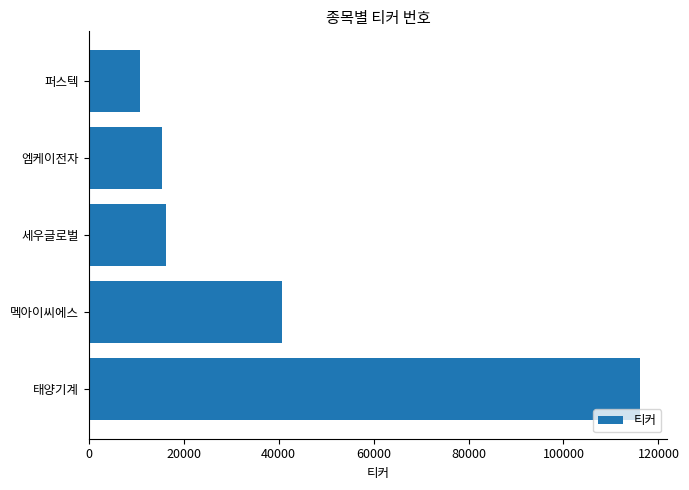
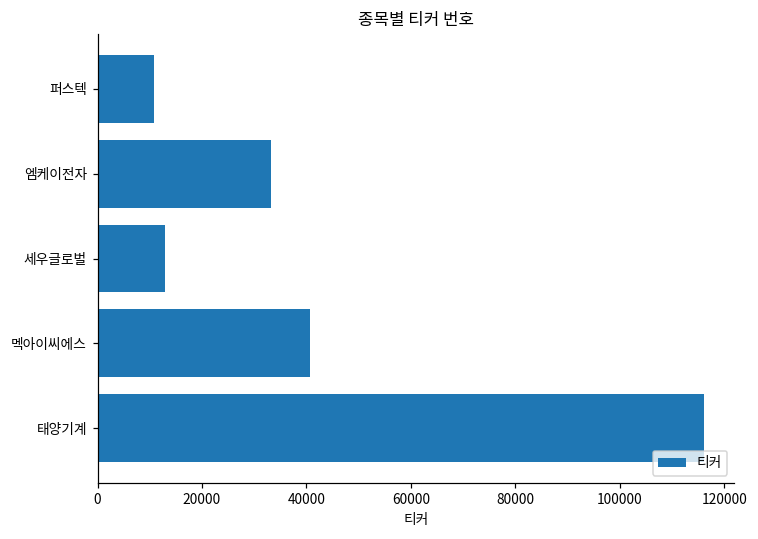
엠케이전자: 16000 -> 33000
세우글로벌: 16000 -> 13000
